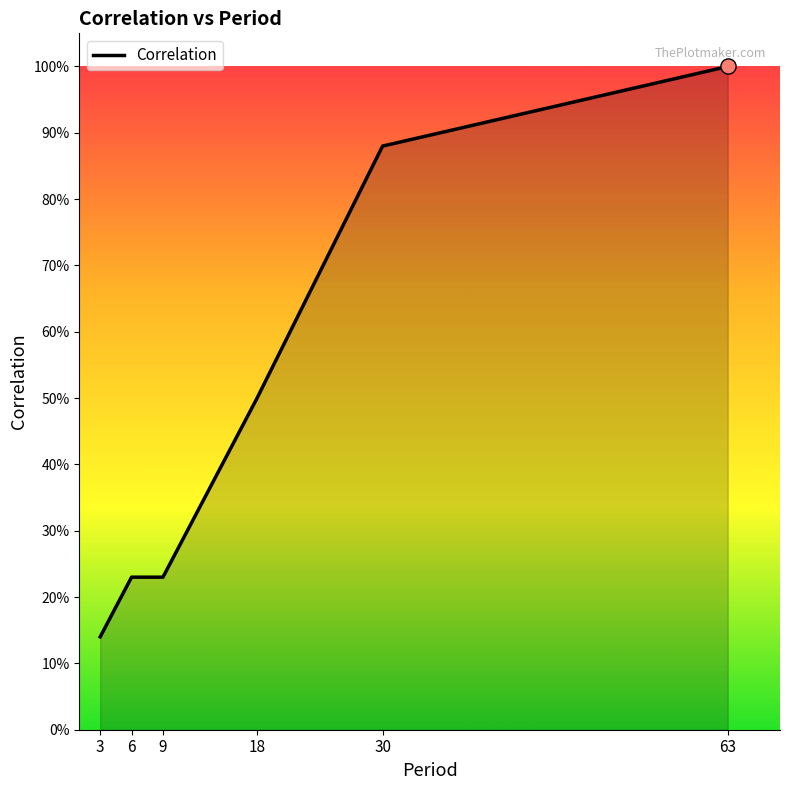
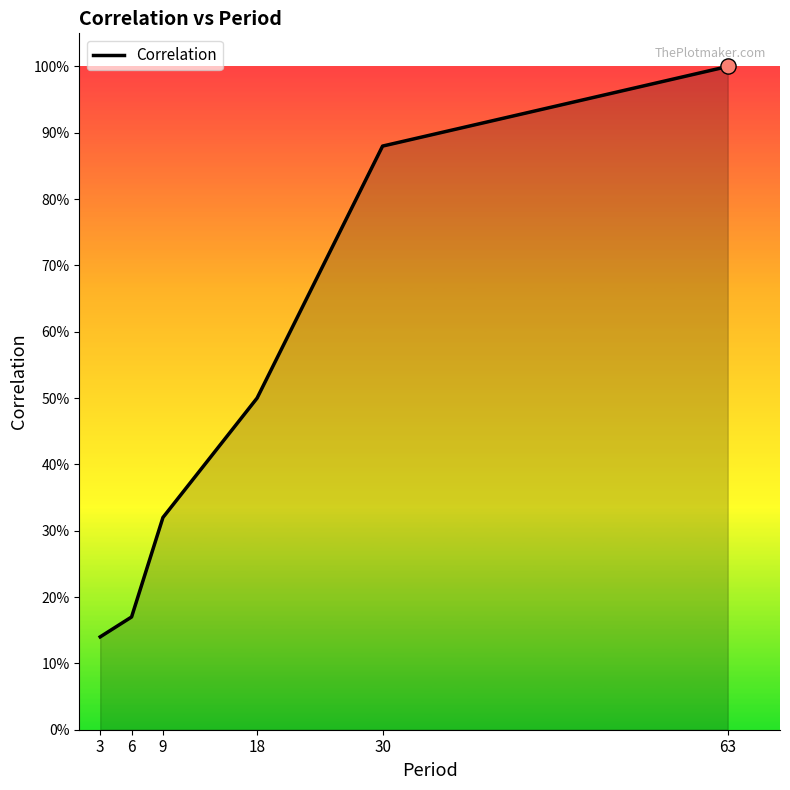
Correlation, 6: 23% -> 17%
Correlation, 9: 23% -> 32%
